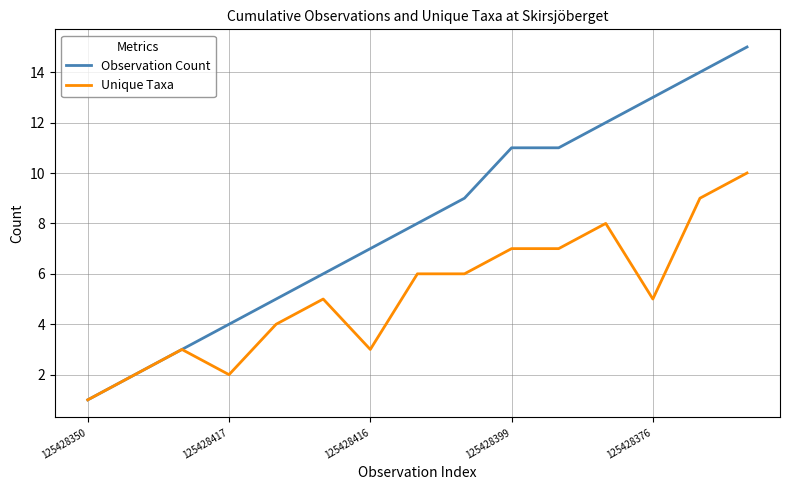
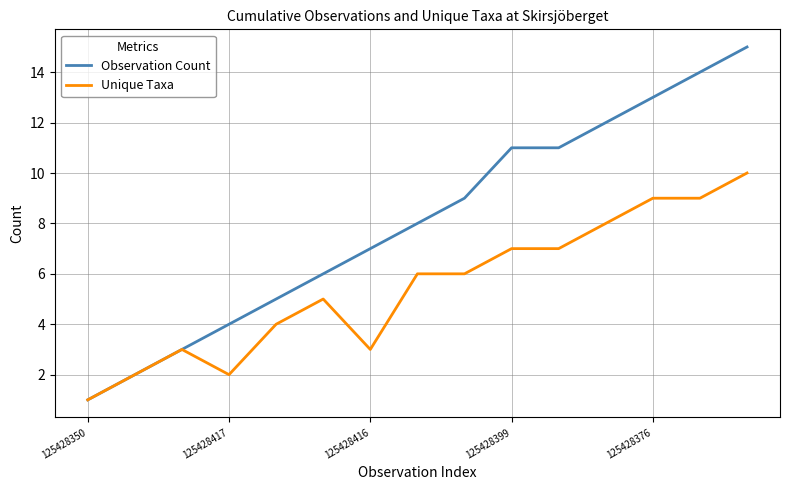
Unique Taxa, 125428376: 5 -> 9
